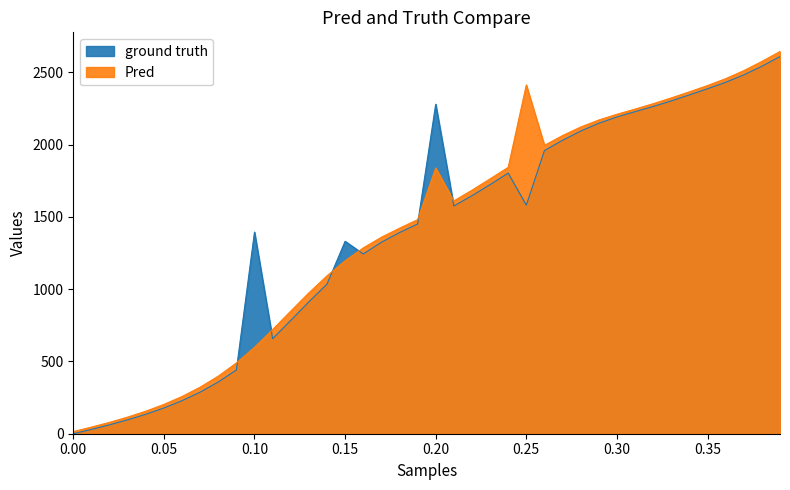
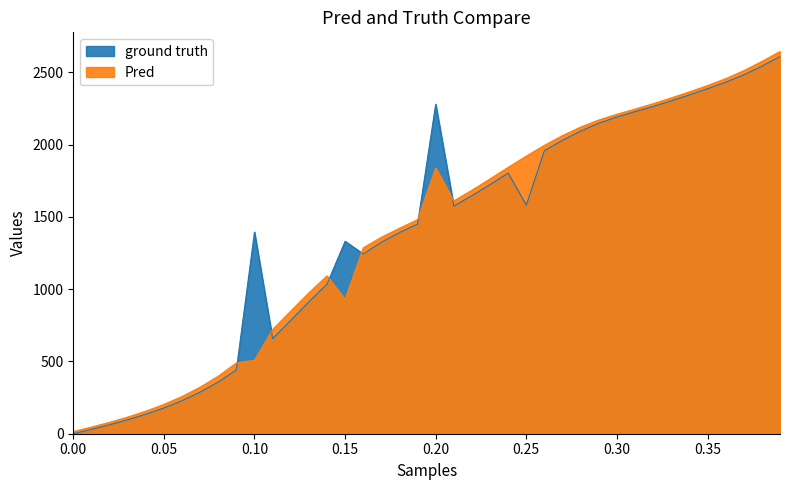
Pred, 0.10: 600 -> 510
Pred, 0.15: 1200 -> 930
Pred, 0.25: 2410 -> 1920
